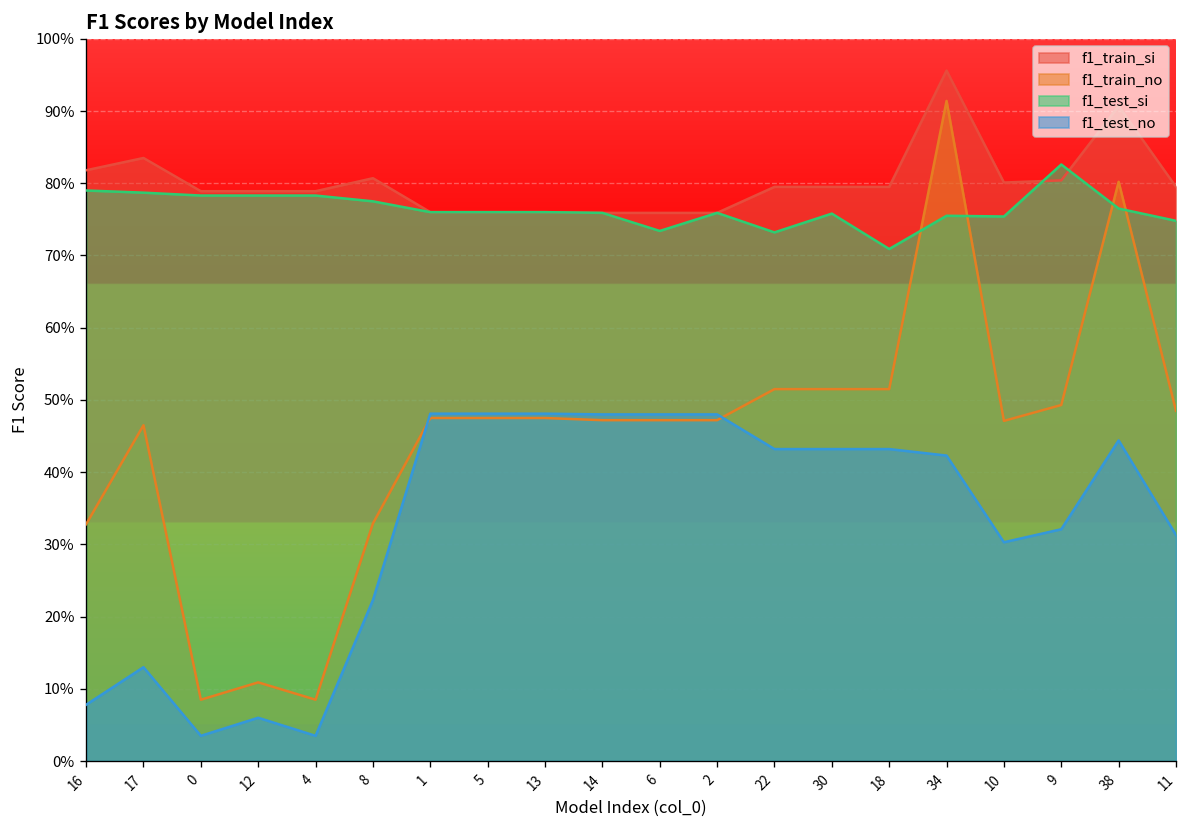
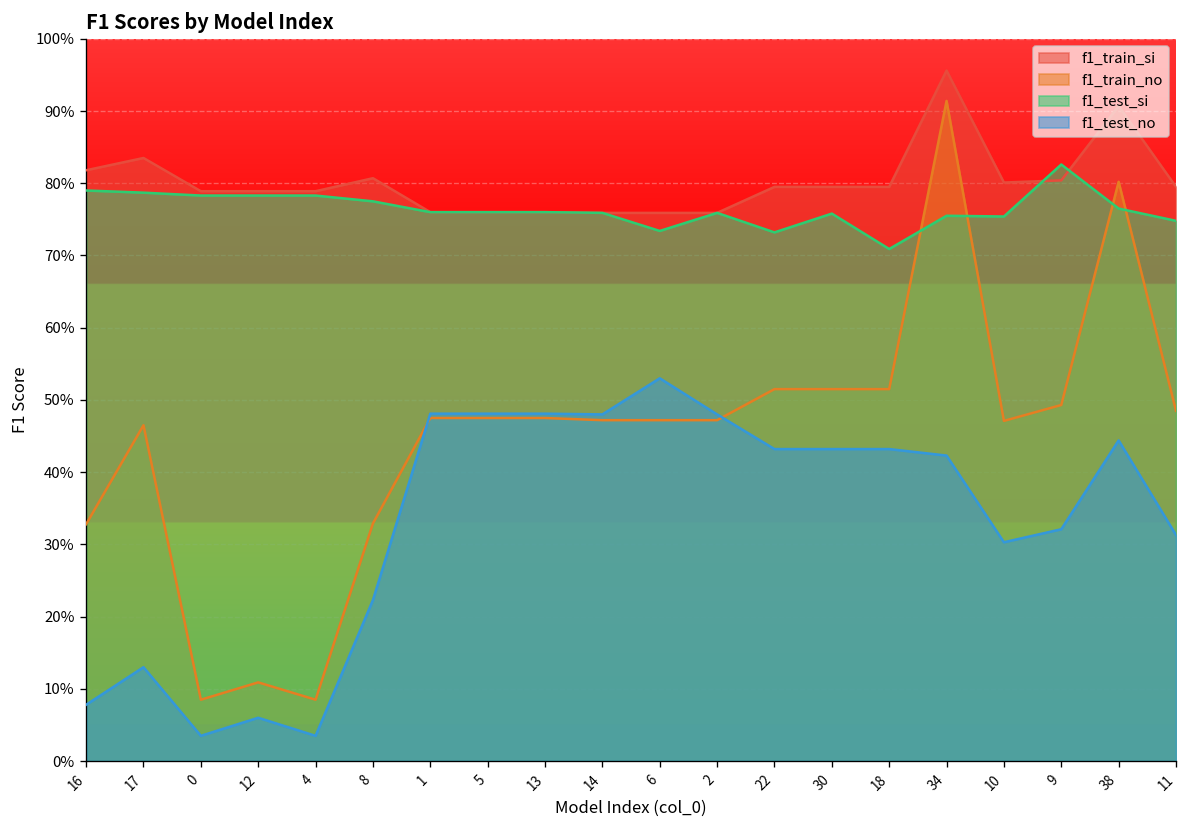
f1_test_no, 6: 48% -> 53%
